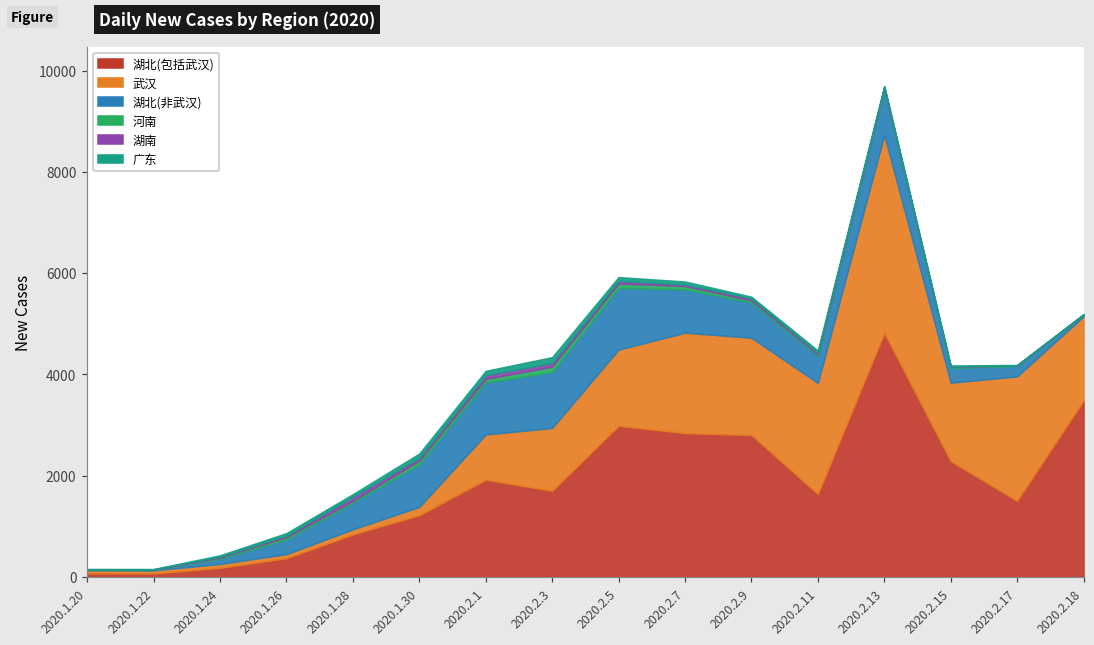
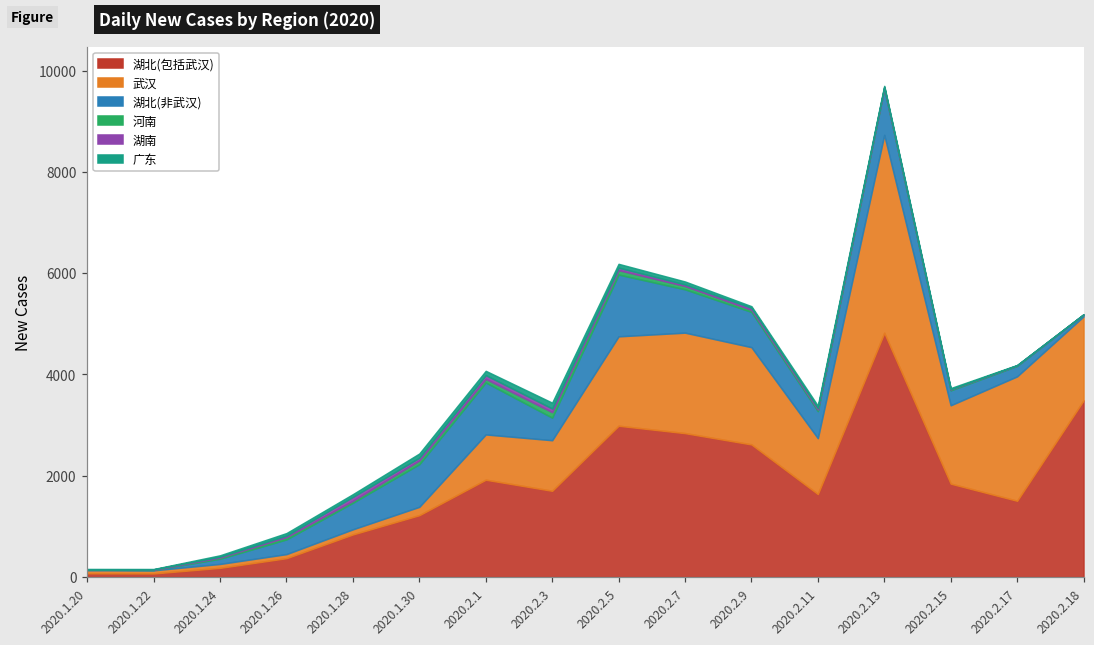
武汉, 2020.2.3: 1200 -> 1000
湖北(非武汉), 2020.2.3: 1100 -> 400
武汉, 2020.2.5: 1500 -> 1800
湖北(包括武汉), 2020.2.9: 2800 -> 2600
武汉, 2020.2.11: 2200 -> 1100
湖北(包括武汉), 2020.2.15: 2300 -> 1800
